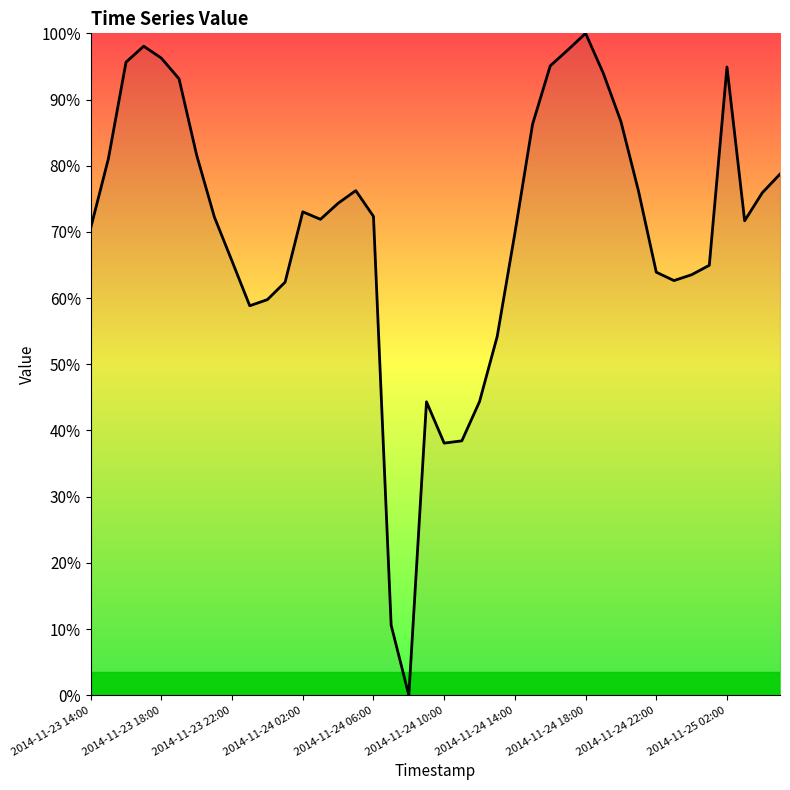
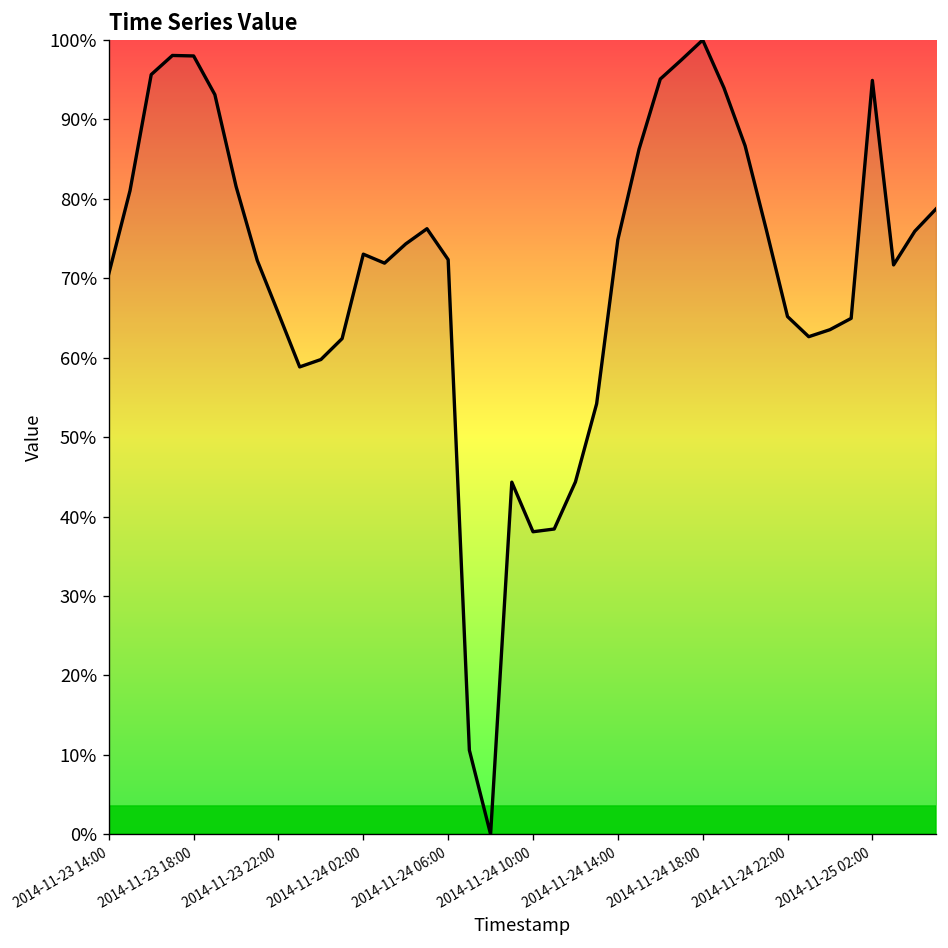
2014-11-23 18:00: 96% -> 98%
2014-11-24 14:00: 70% -> 75%
2014-11-24 22:00: 64% -> 65%
